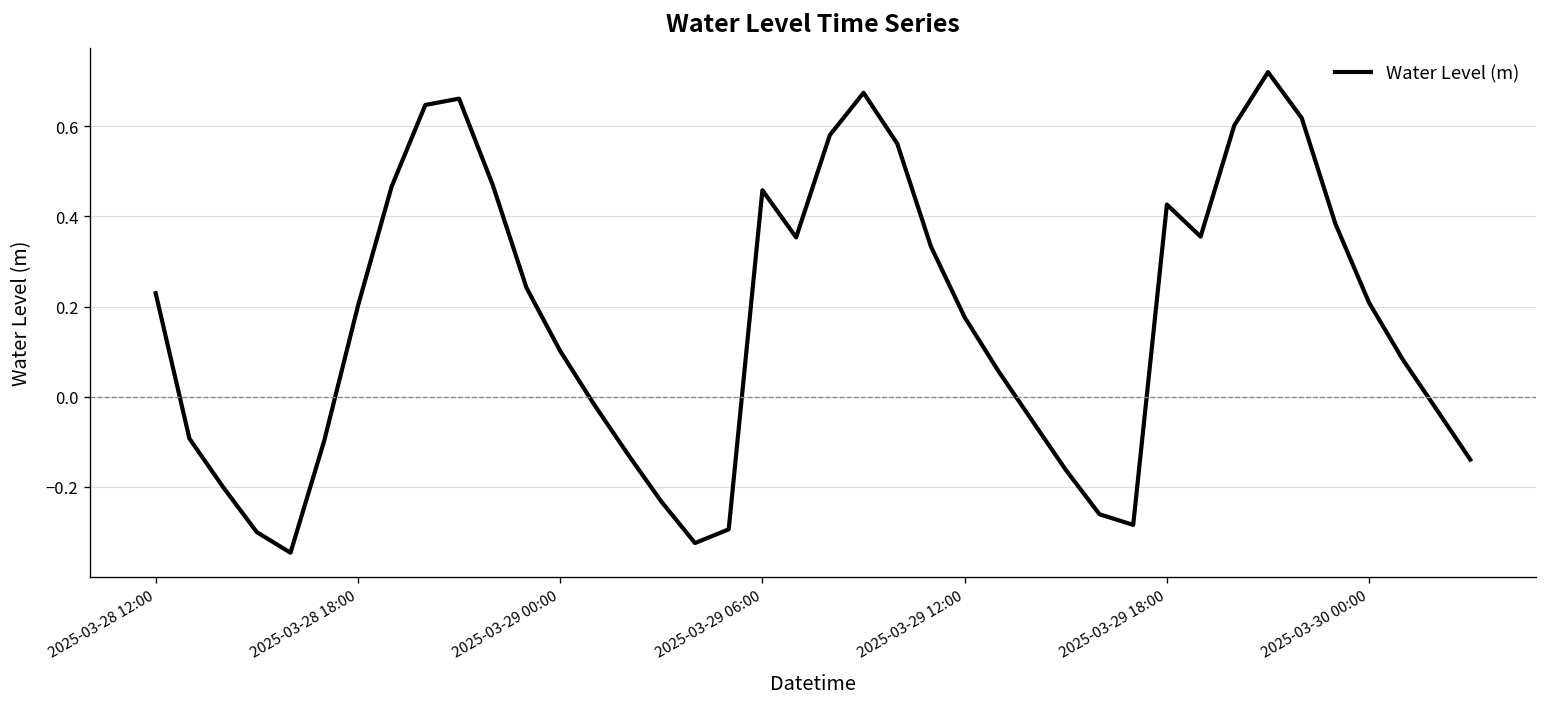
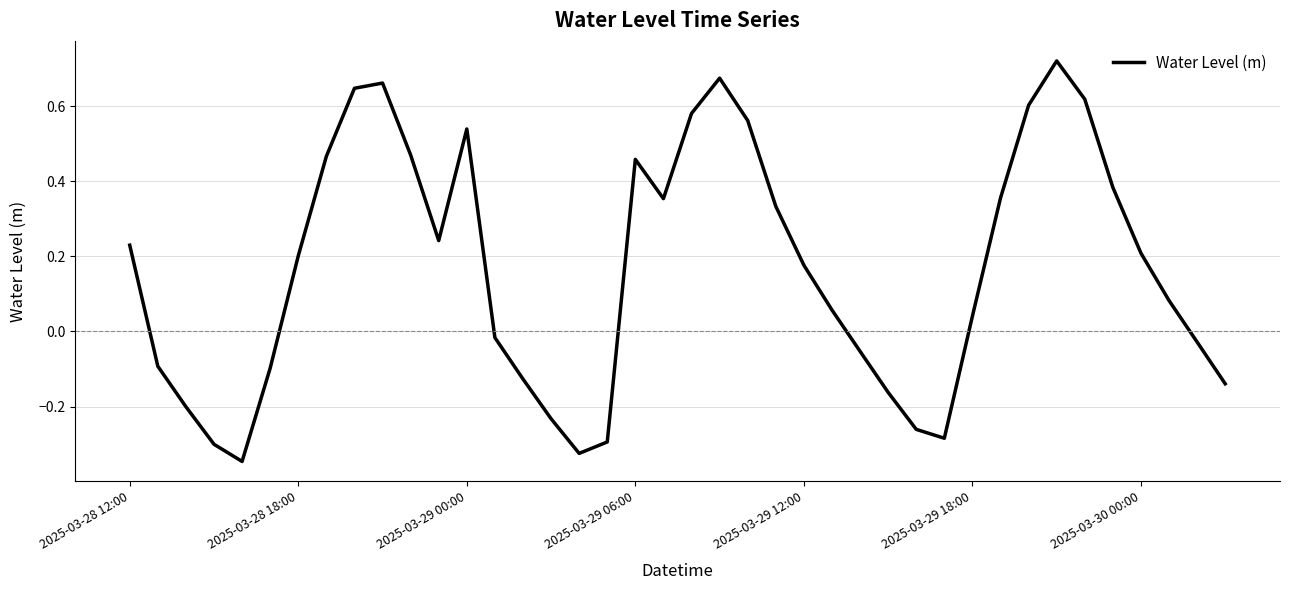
2025-03-29 00:00: 0.10 -> 0.54
2025-03-29 18:00: 0.43 -> 0.04
